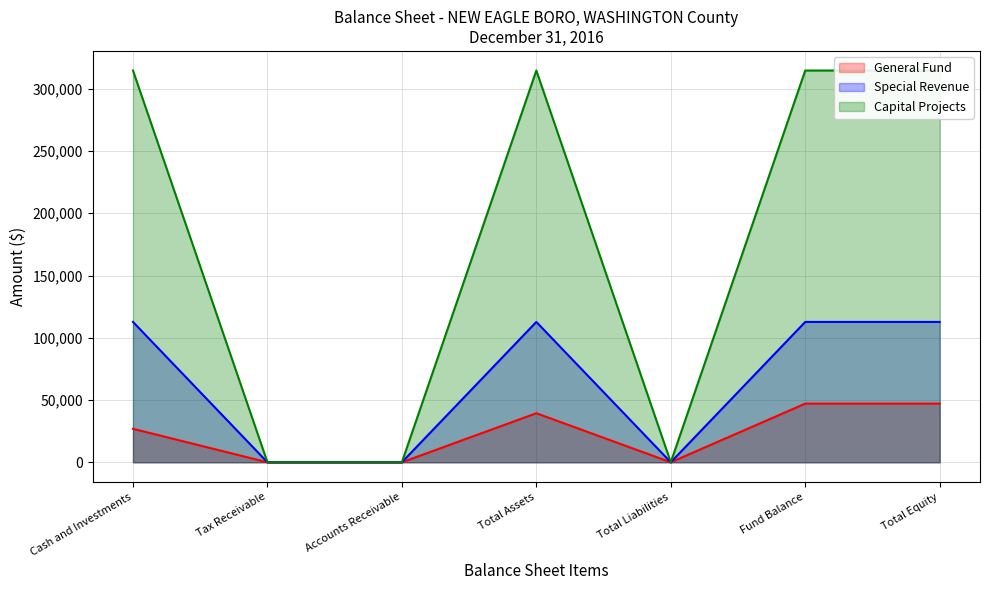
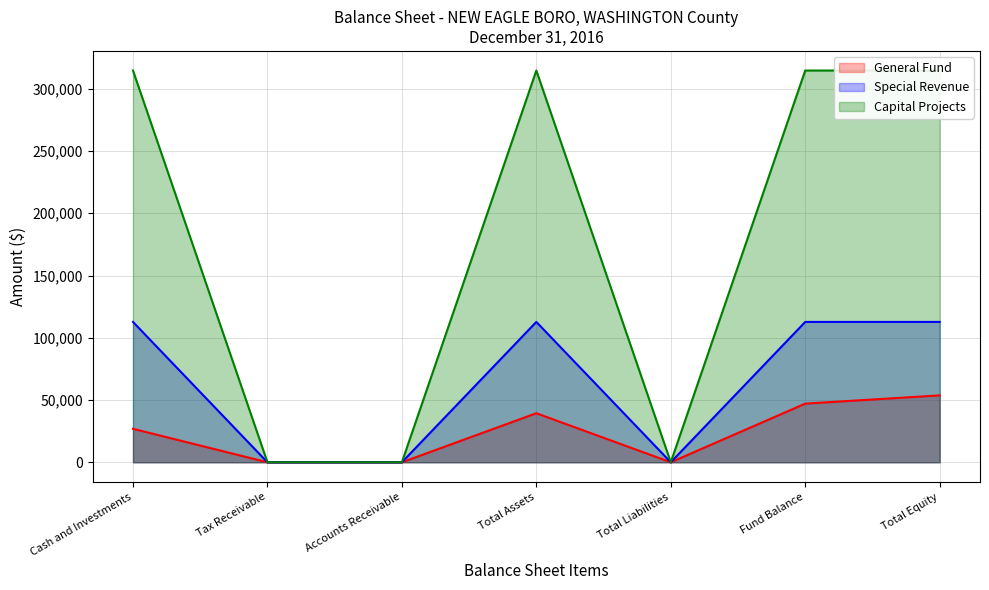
General Fund, Total Equity: 47,000 -> 54,000
